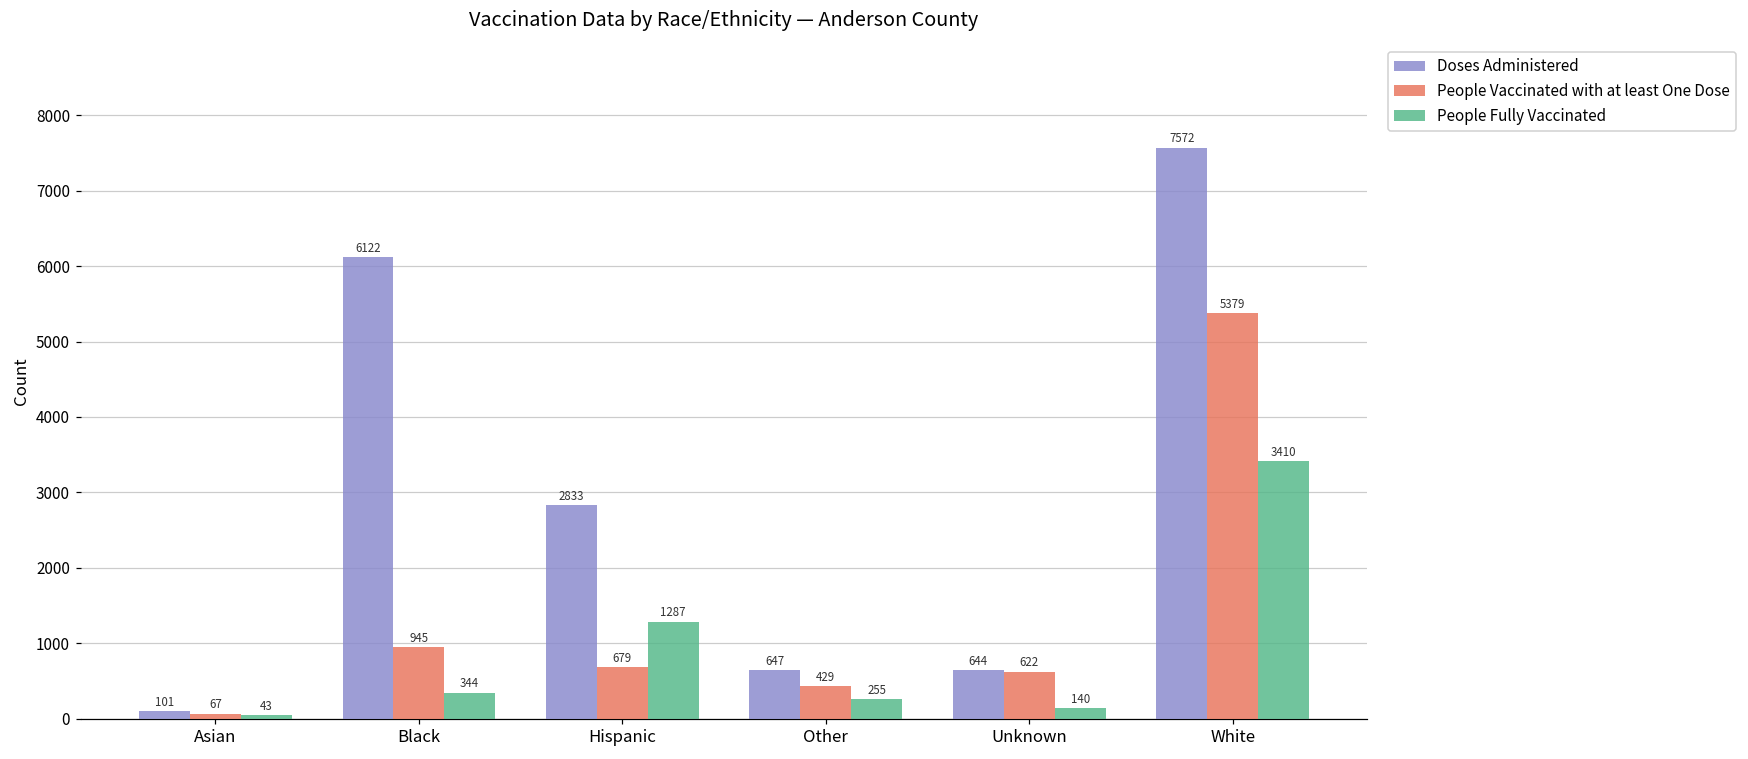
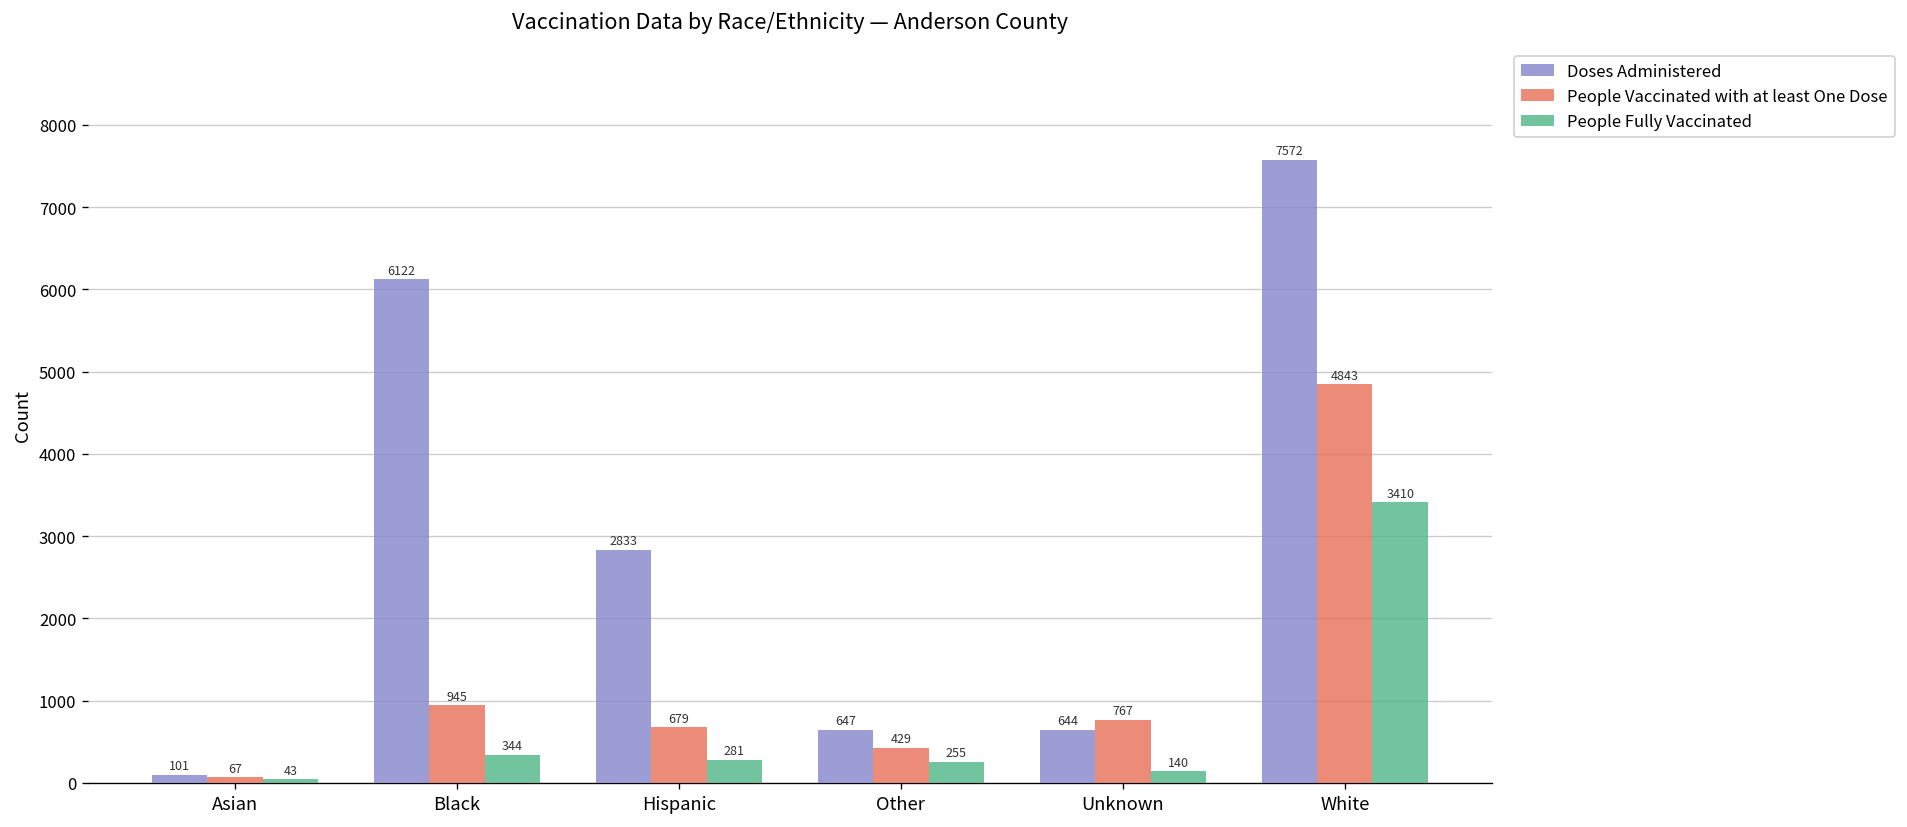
People Fully Vaccinated, Hispanic: 1287 -> 281
People Vaccinated with at least One Dose, Unknown: 622 -> 767
People Vaccinated with at least One Dose, White: 5379 -> 4843
